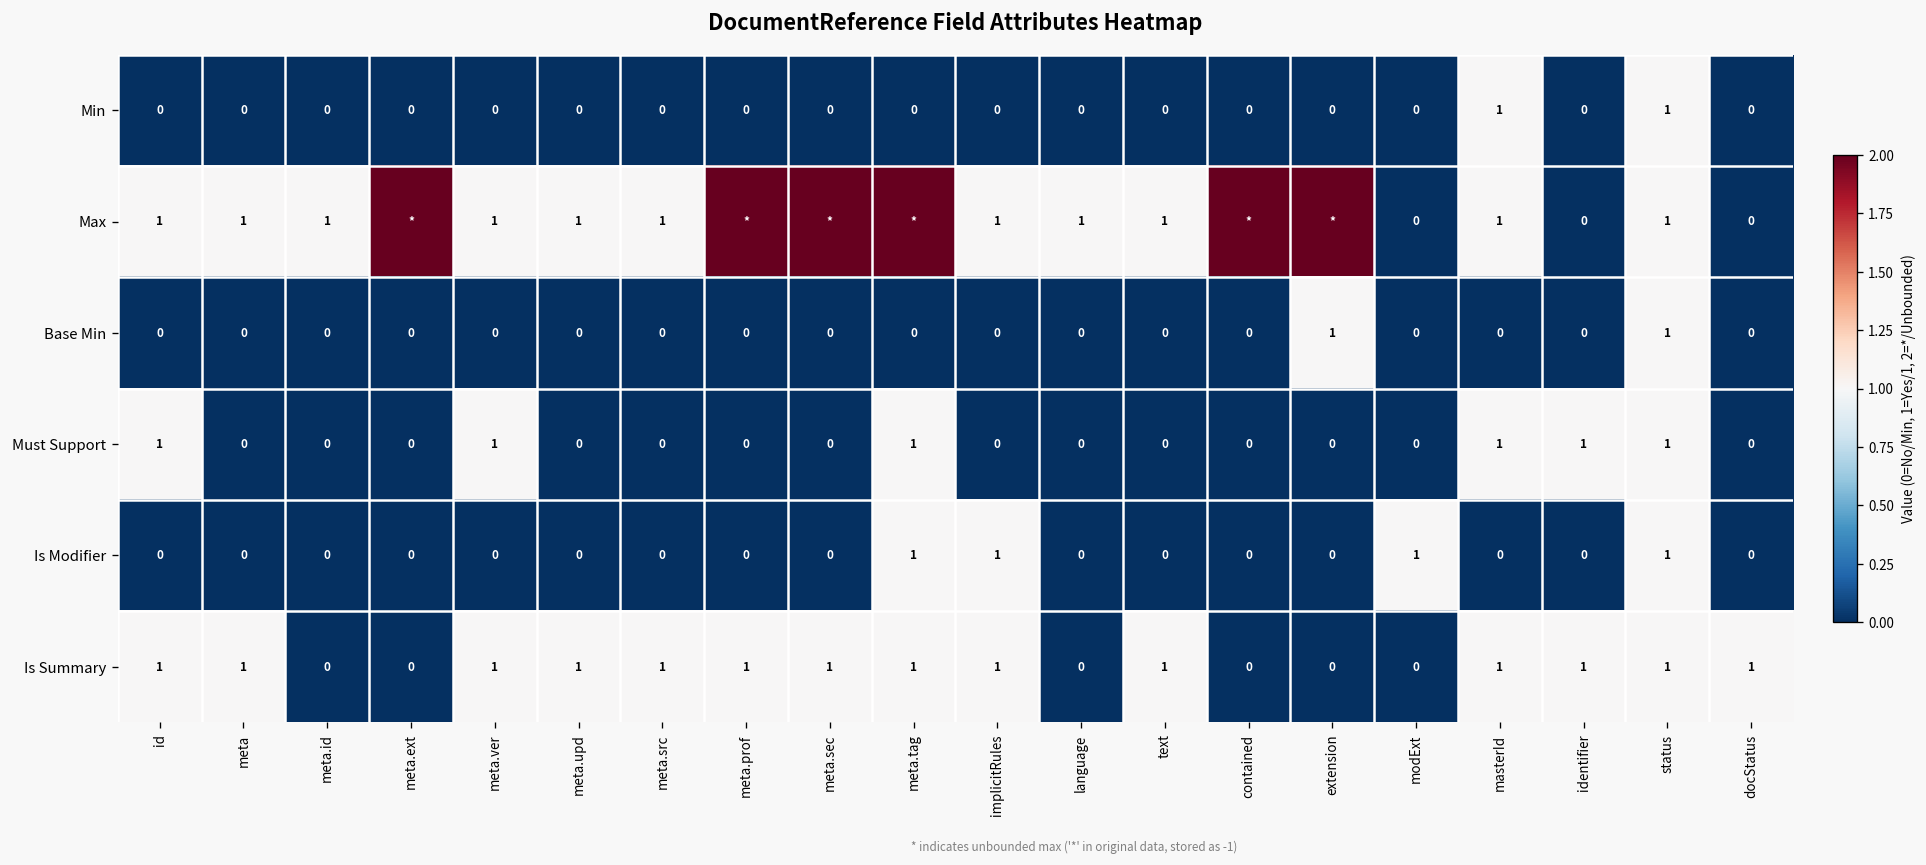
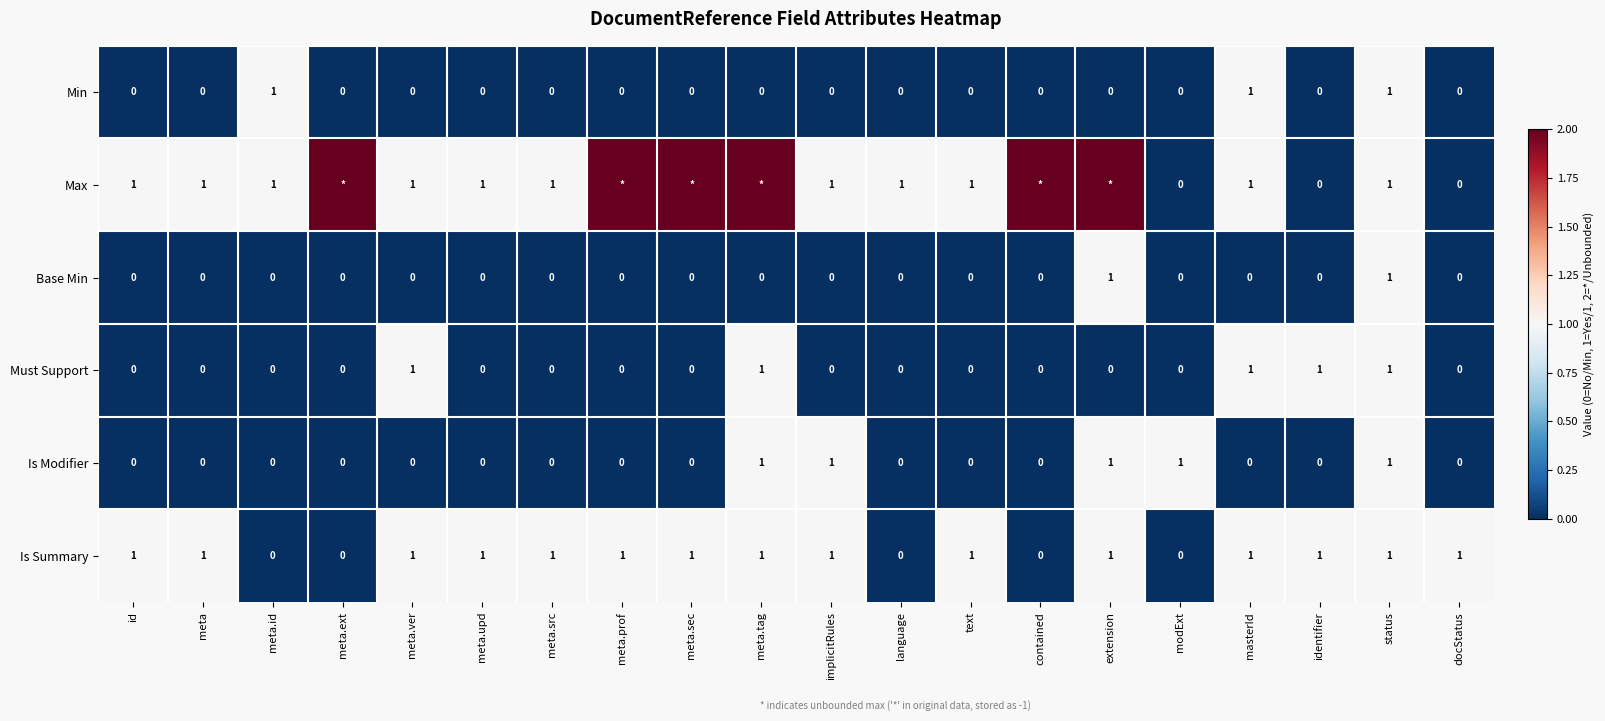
Min, meta.id: 0 -> 1
Must Support, id: 1 -> 0
Is Modifier, extension: 0 -> 1
Is Summary, extension: 0 -> 1
